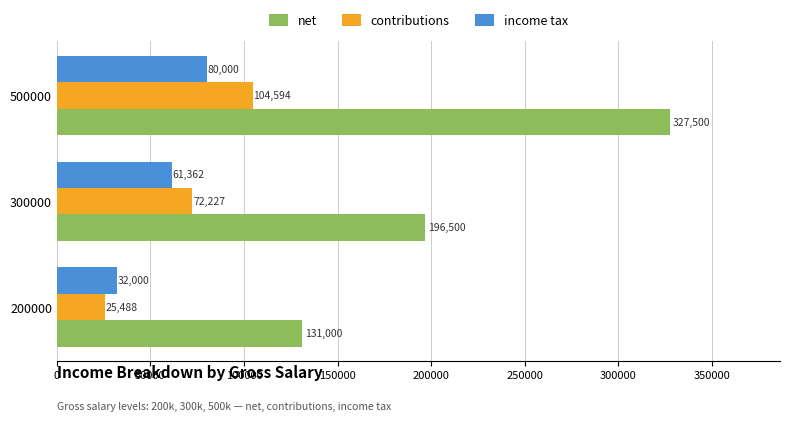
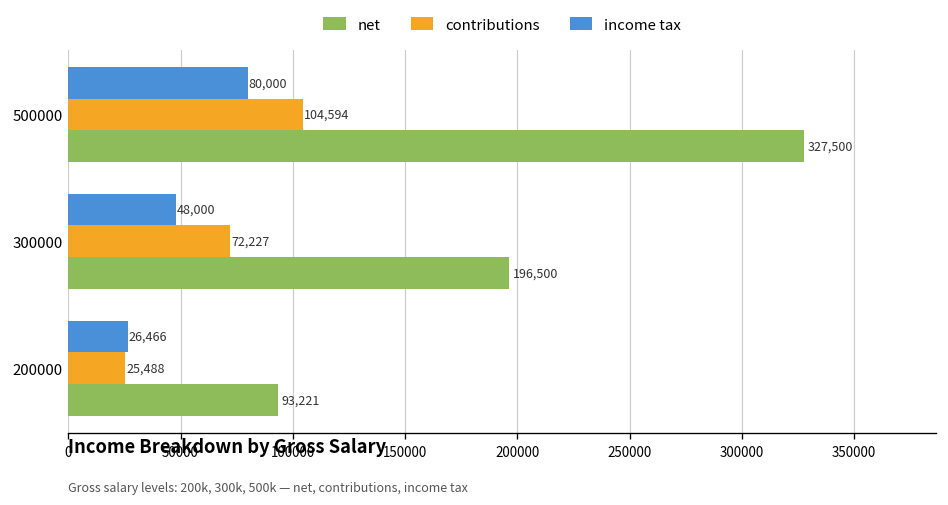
income tax, 300000: 61,362 -> 48,000
income tax, 200000: 32,000 -> 26,466
net, 200000: 131,000 -> 93,221
